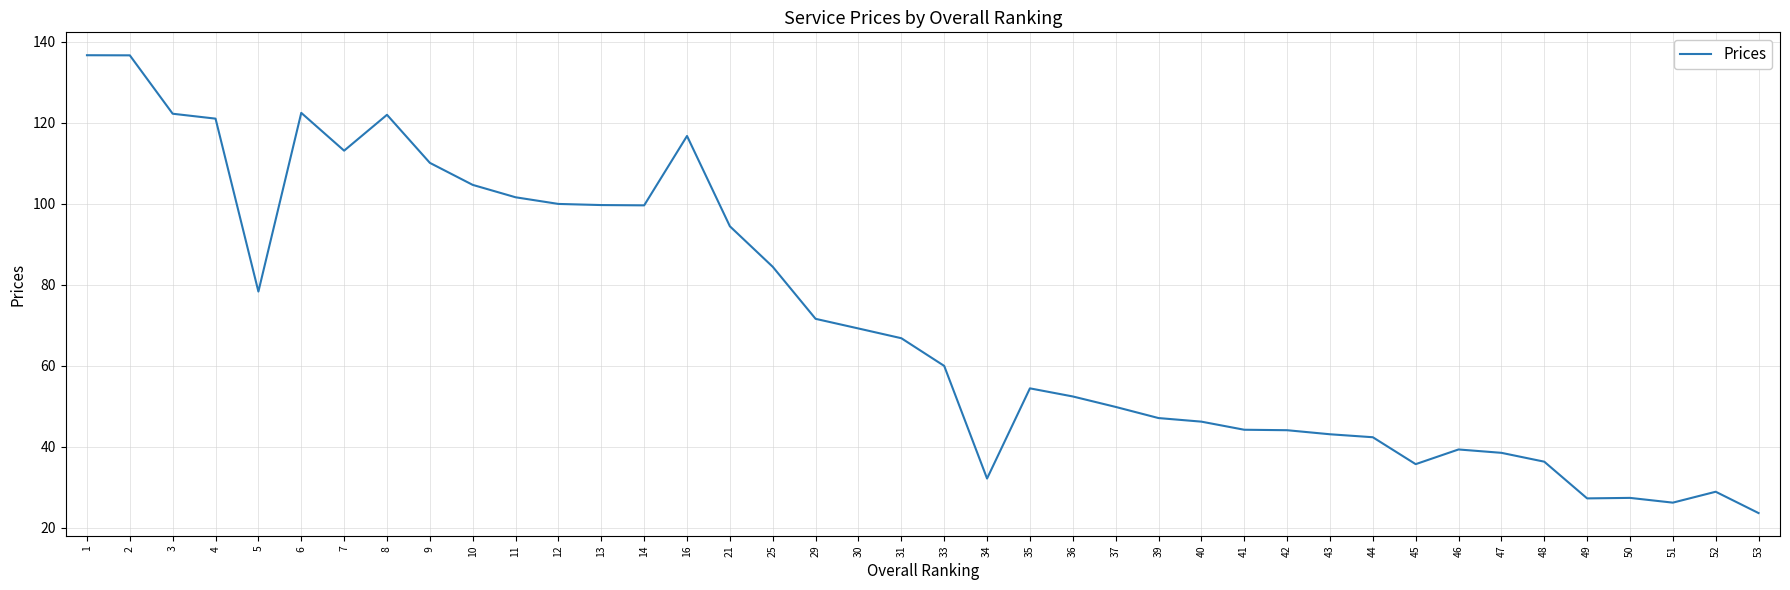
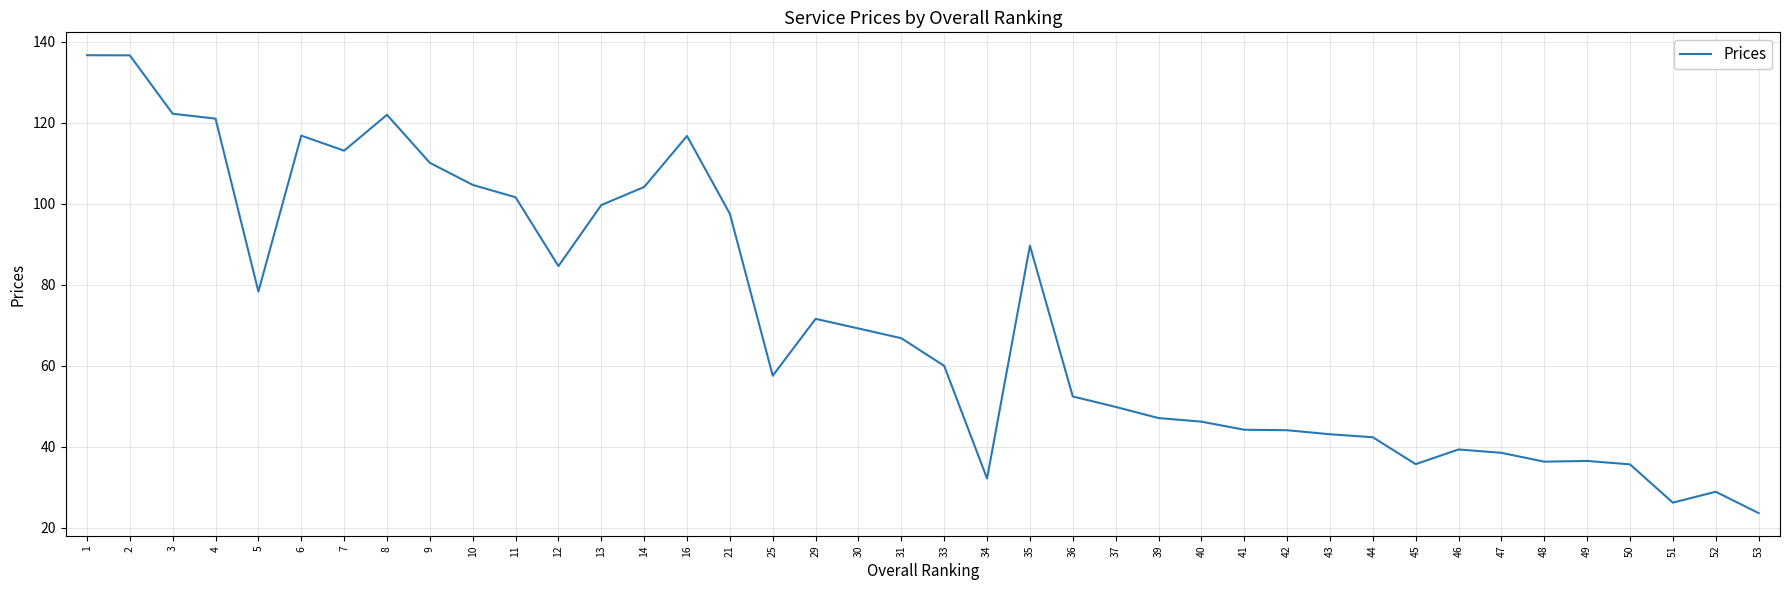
6: 122 -> 117
12: 100 -> 85
14: 100 -> 104
21: 94 -> 98
25: 84 -> 58
35: 54 -> 90
49: 27 -> 37
50: 27 -> 36
